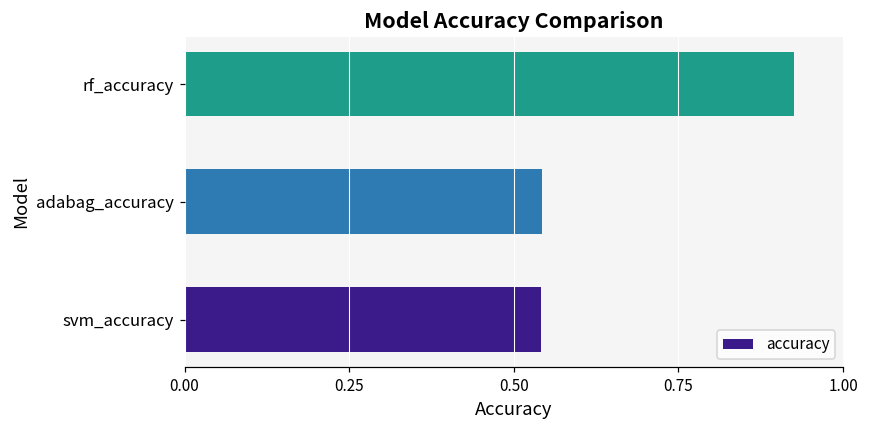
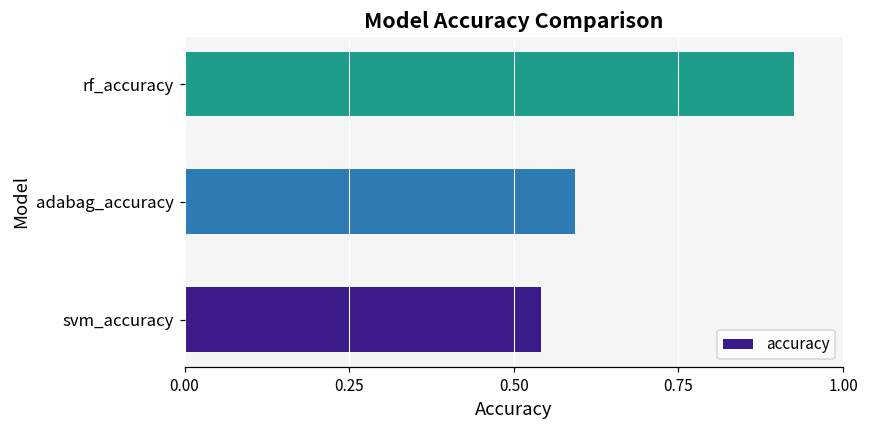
adabag_accuracy: 0.54 -> 0.59
